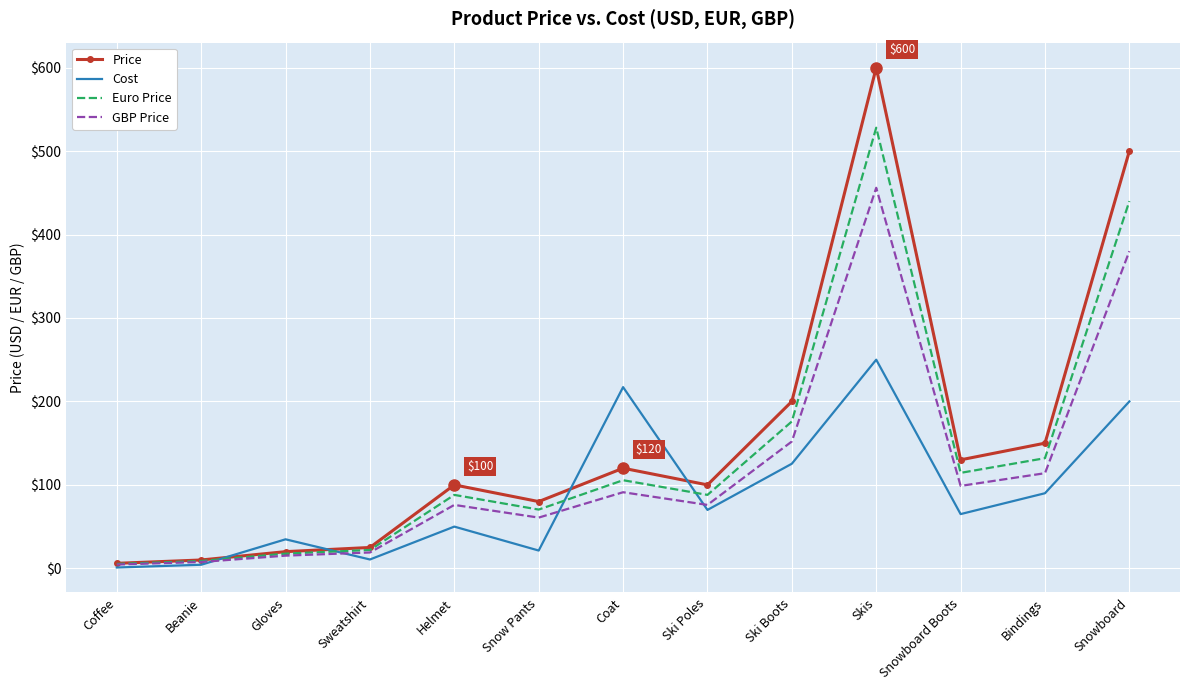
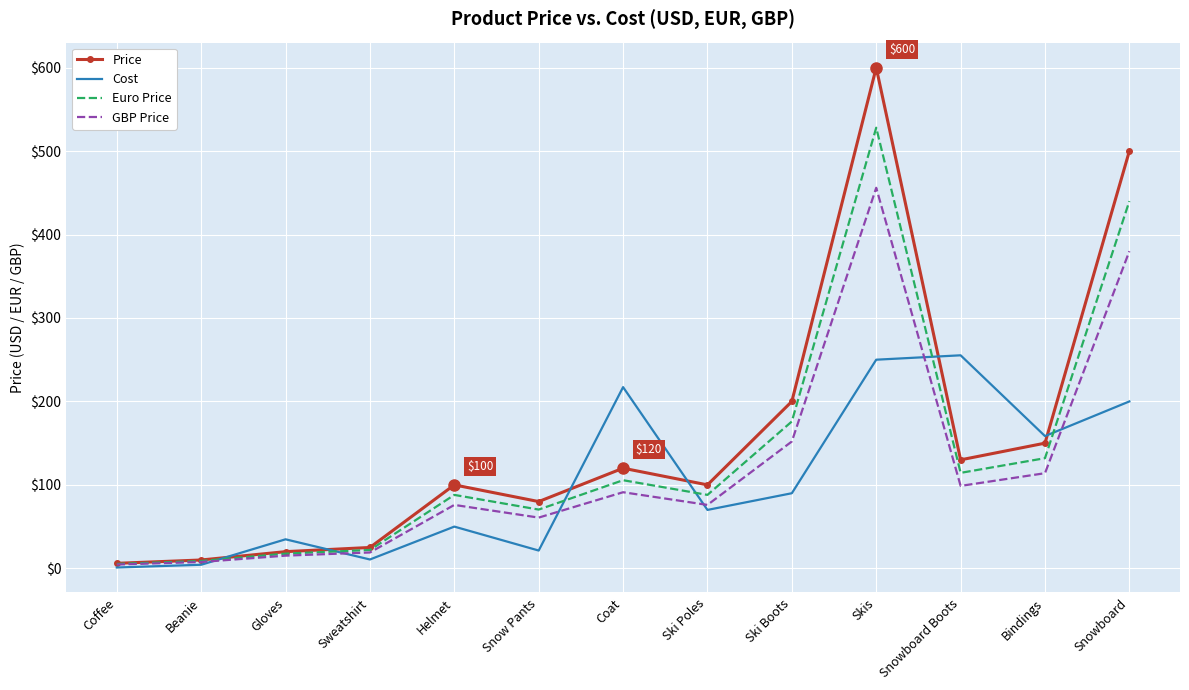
Cost, Ski Boots: $130 -> $90
Cost, Snowboard Boots: $60 -> $260
Cost, Bindings: $90 -> $160
